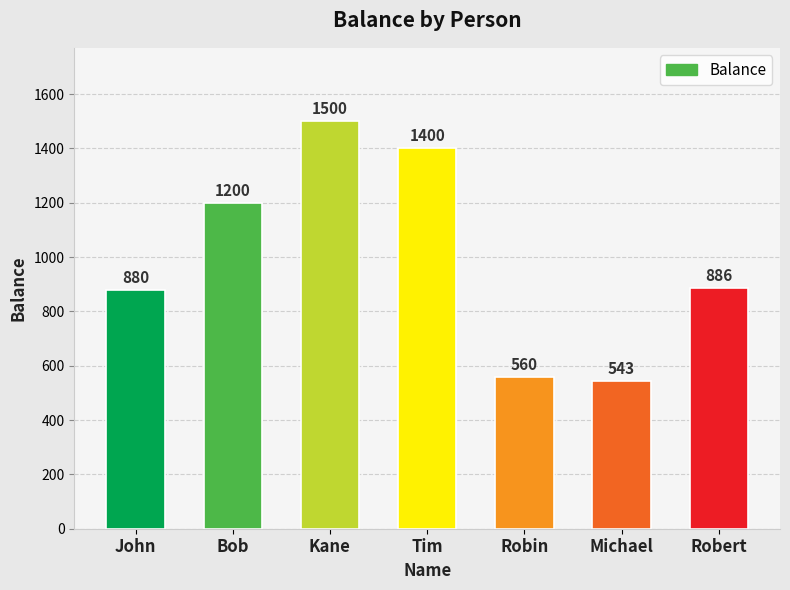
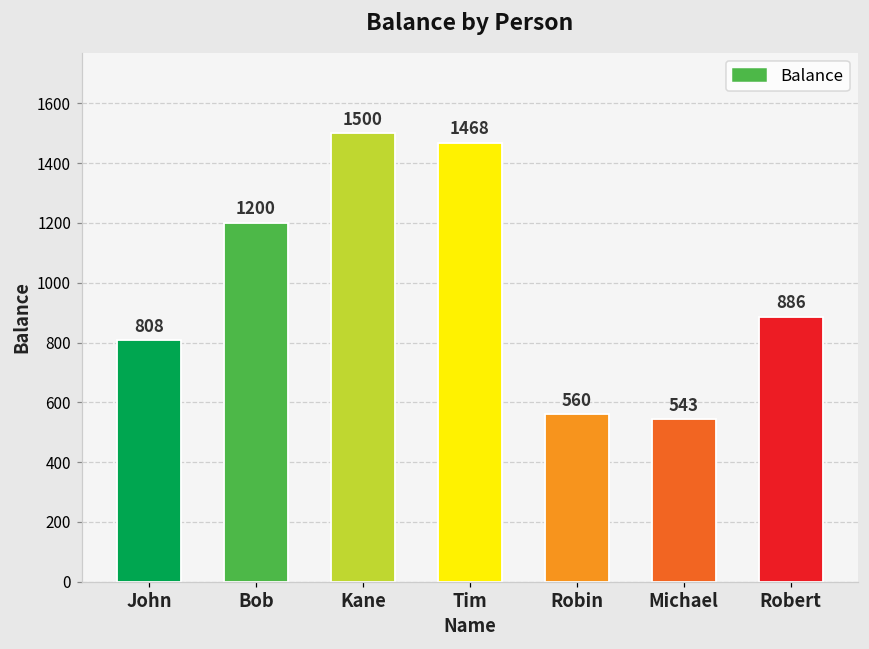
John: 880 -> 808
Tim: 1400 -> 1468
